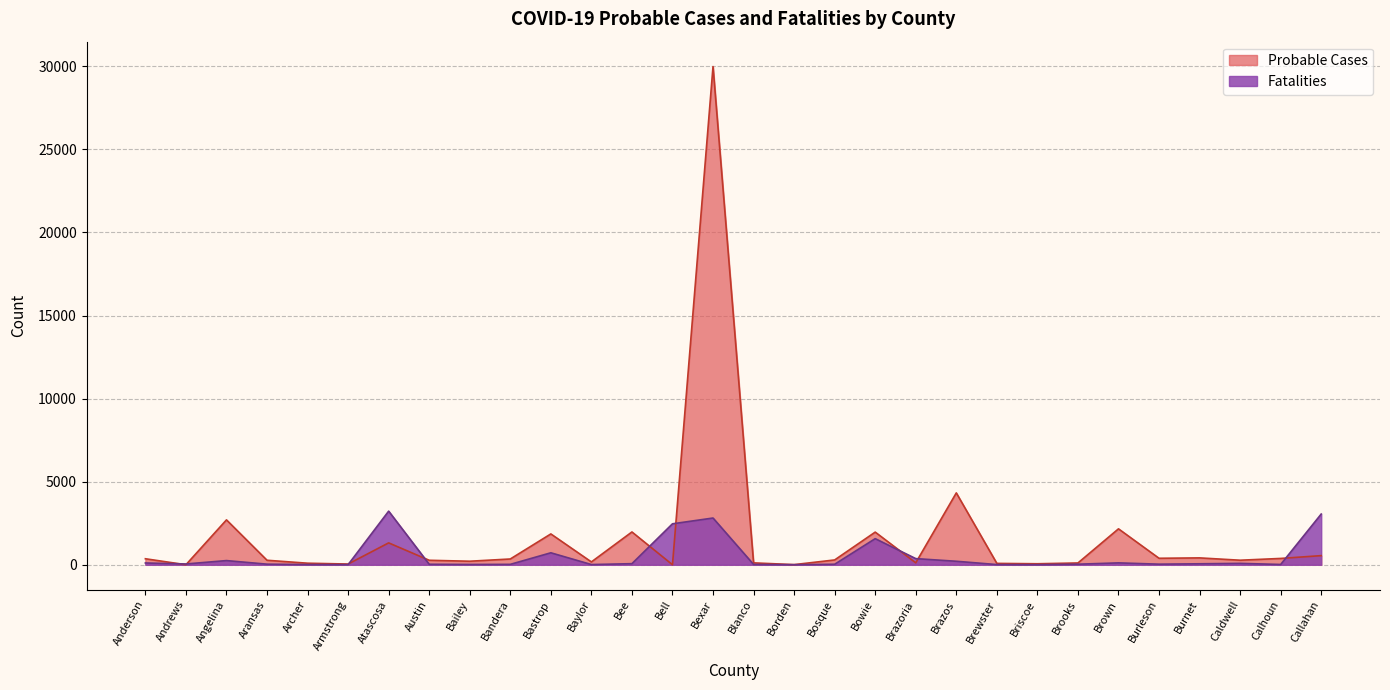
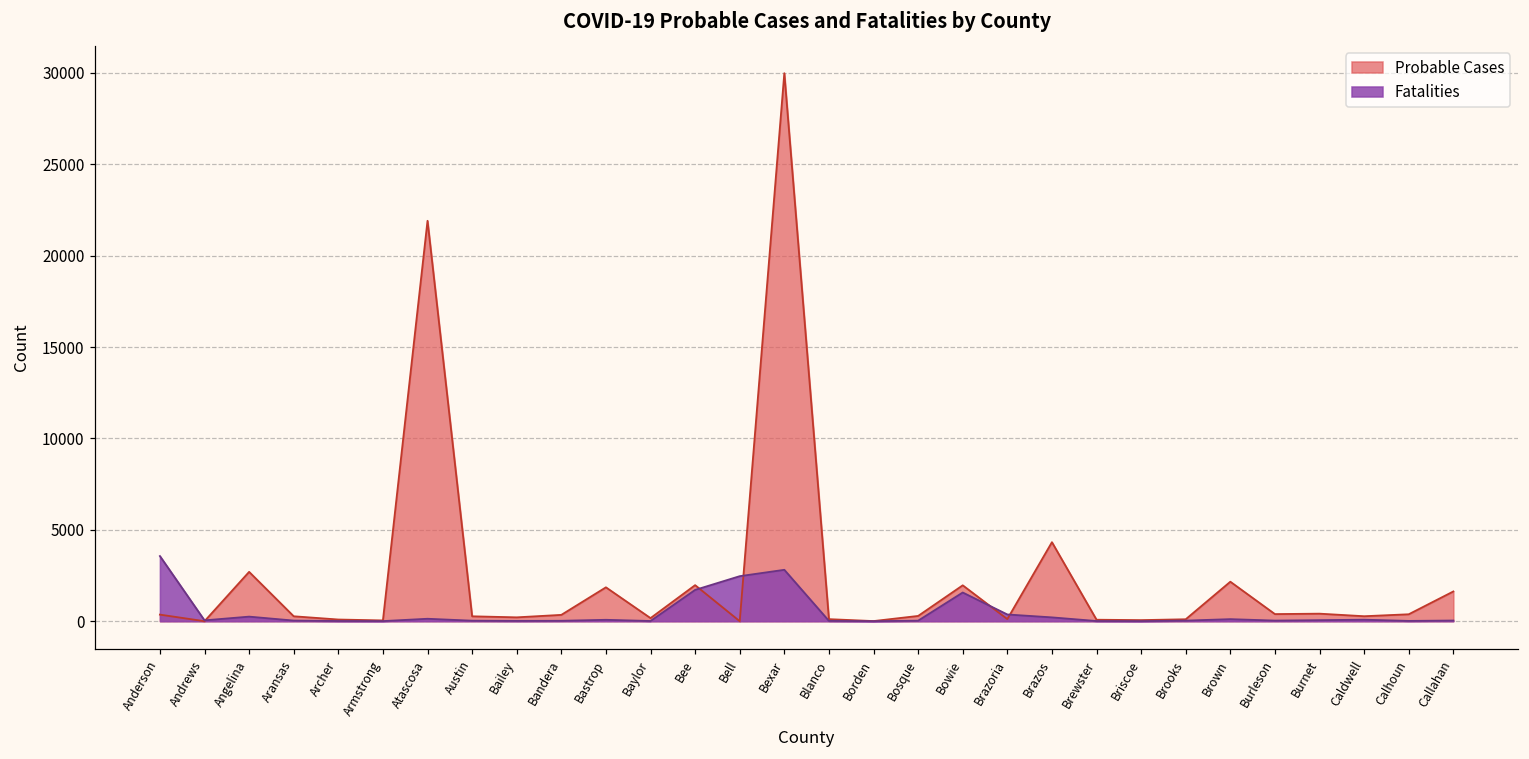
Fatalities, Anderson: 100 -> 3600
Probable Cases, Atascosa: 1300 -> 21900
Fatalities, Atascosa: 3200 -> 100
Fatalities, Bastrop: 700 -> 100
Fatalities, Bee: 100 -> 1700
Probable Cases, Callahan: 500 -> 1600
Fatalities, Callahan: 3100 -> 0
